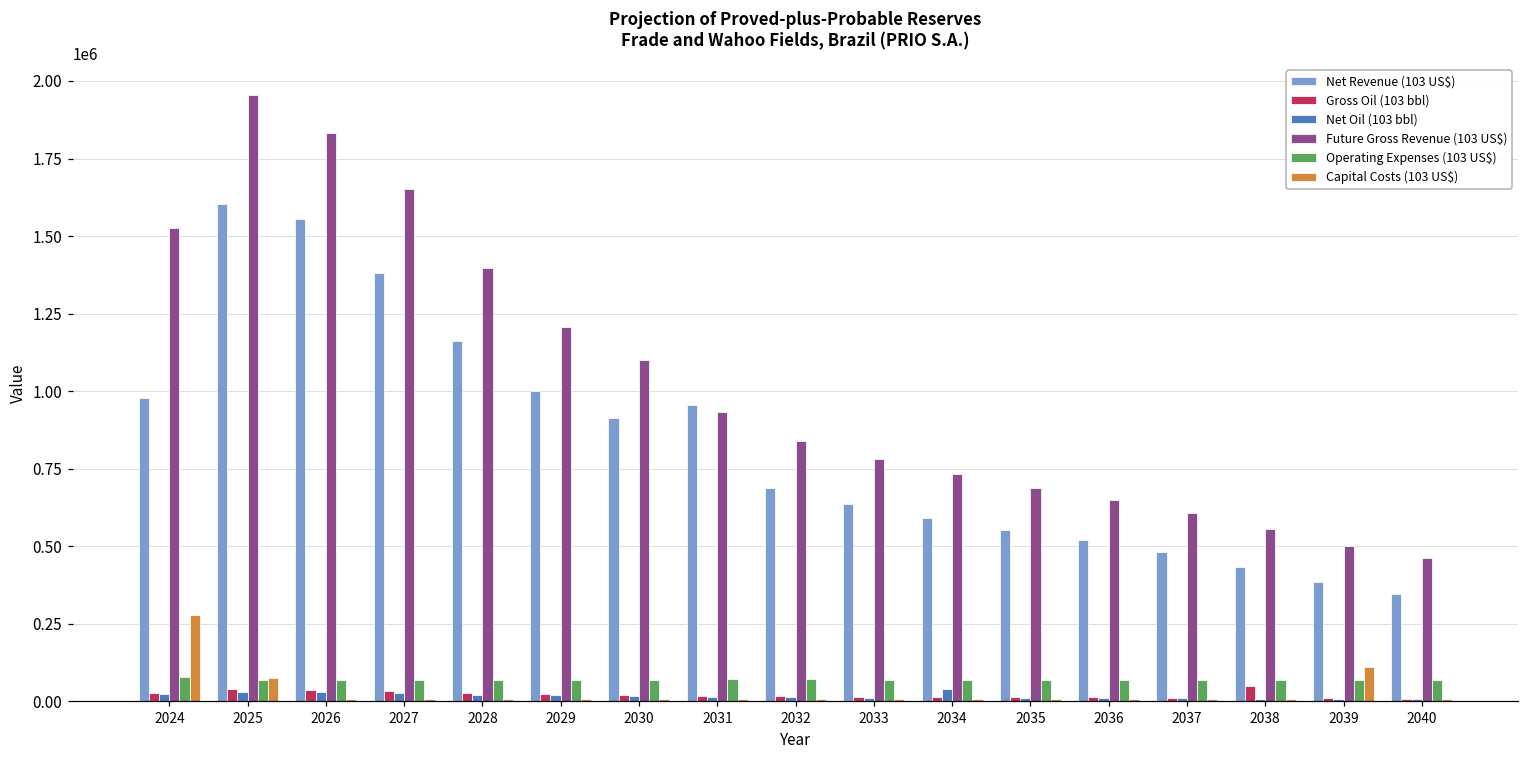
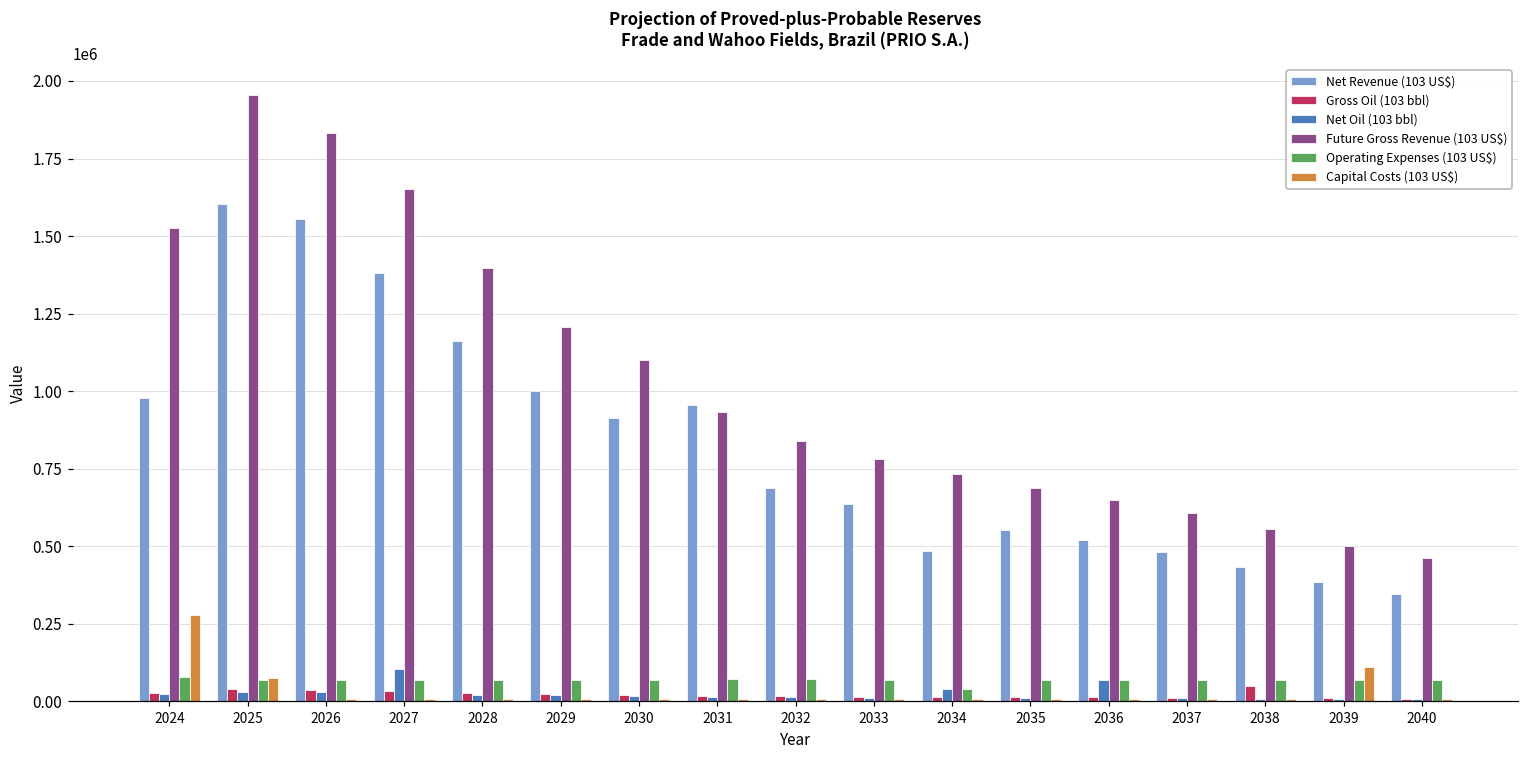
Net Oil (103 bbl), 2027: 30000 -> 100000
Net Revenue (103 US$), 2034: 590000 -> 490000
Operating Expenses (103 US$), 2034: 70000 -> 40000
Net Oil (103 bbl), 2036: 10000 -> 70000
